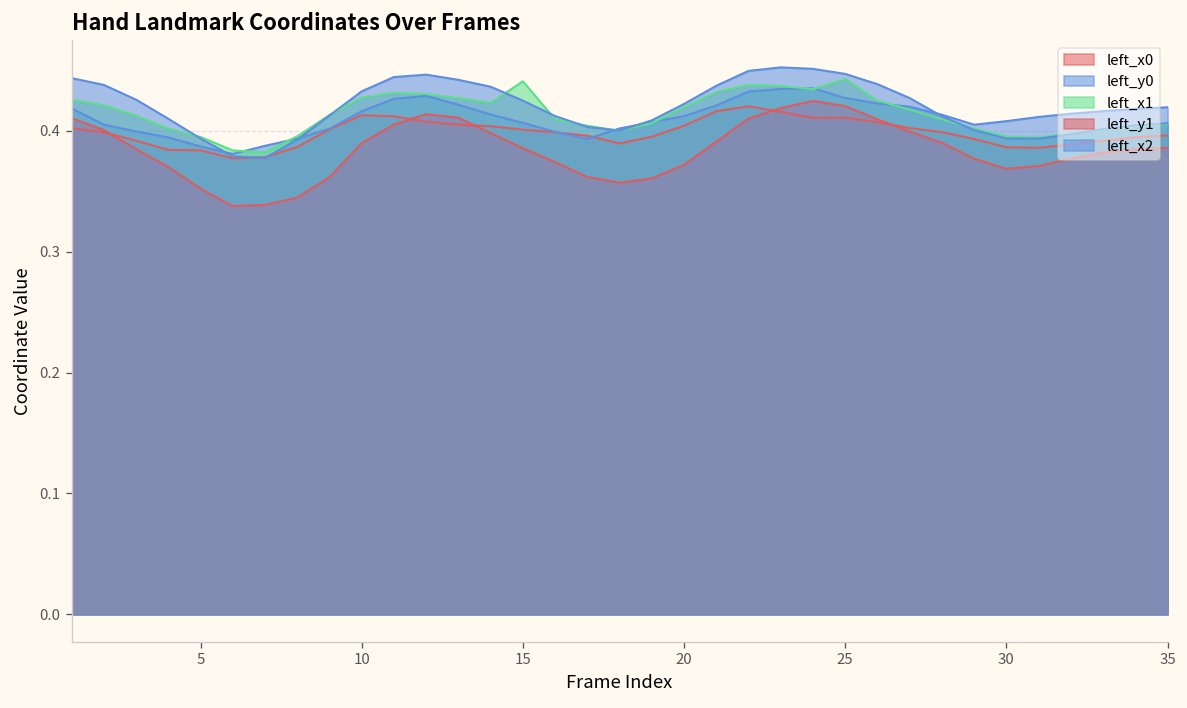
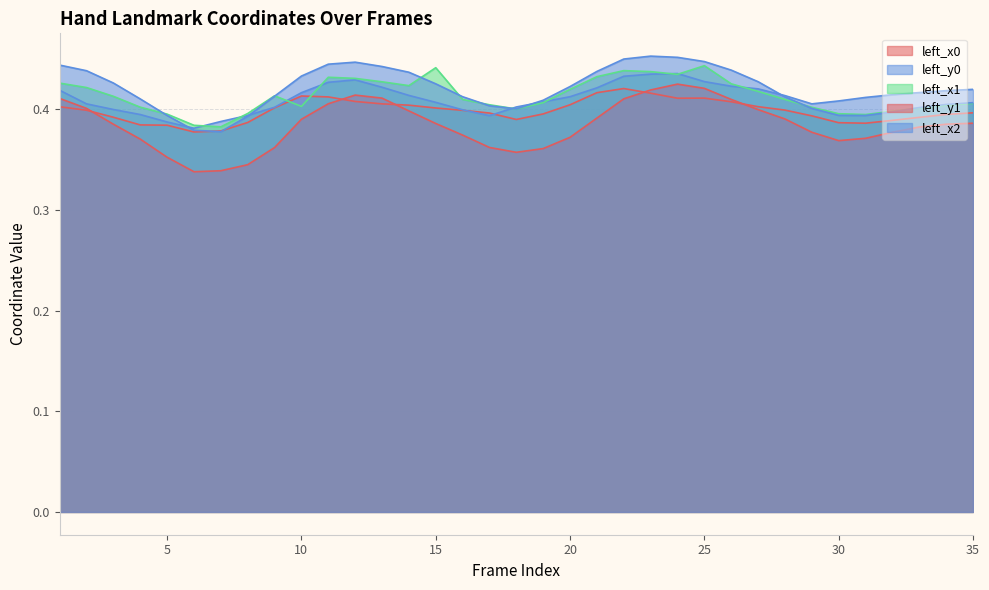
left_x1, 10: 0.428 -> 0.403
